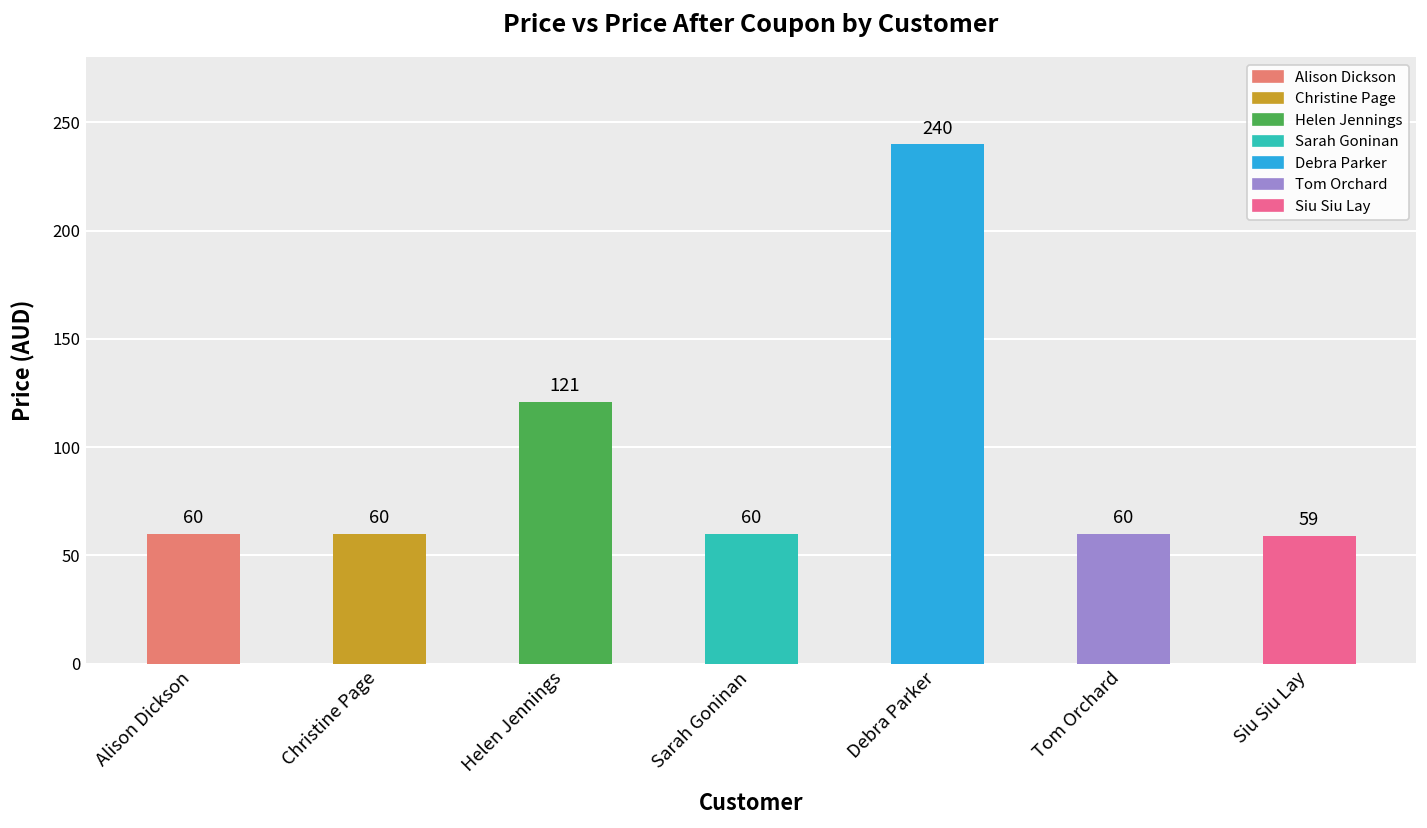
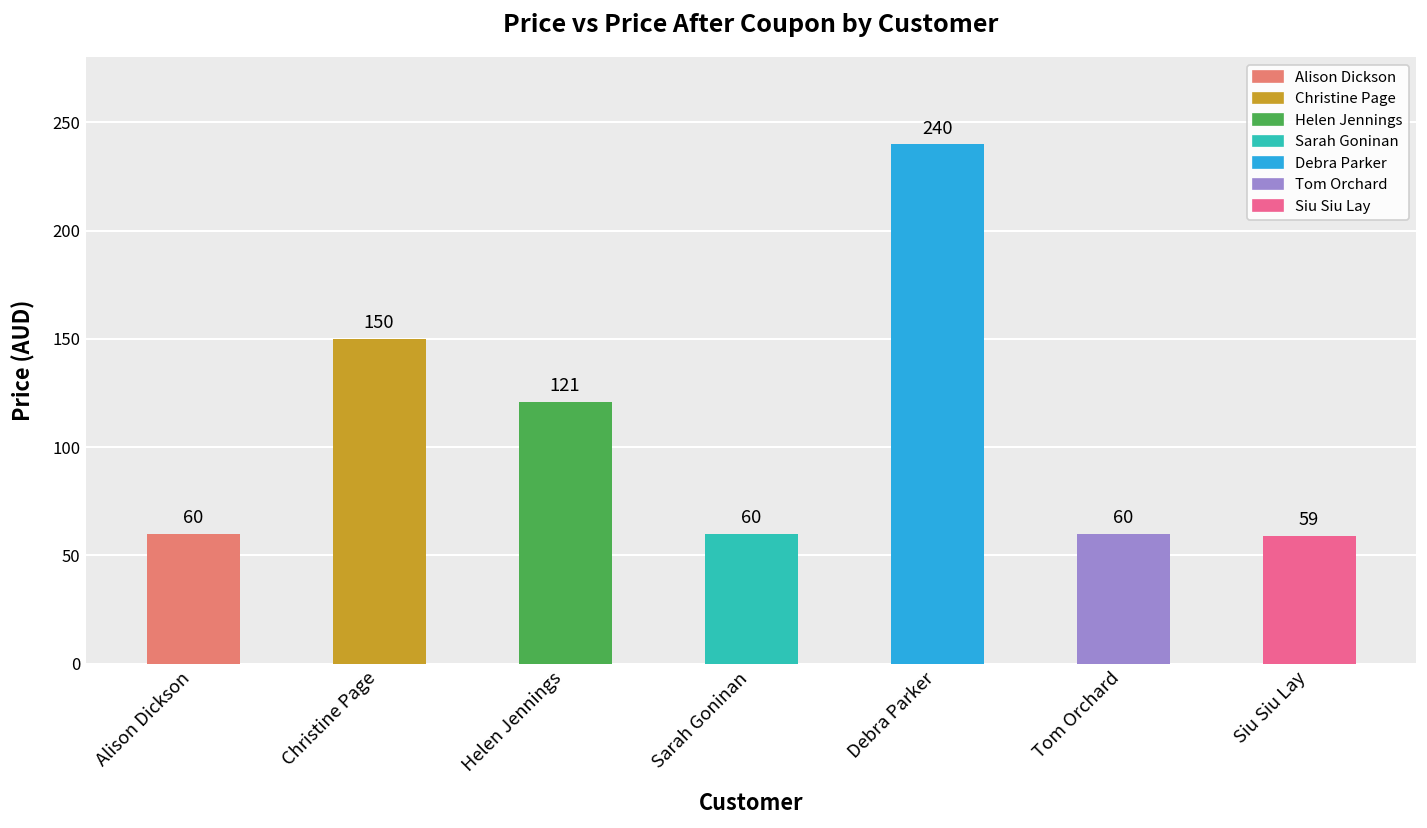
Christine Page: 60 -> 150
